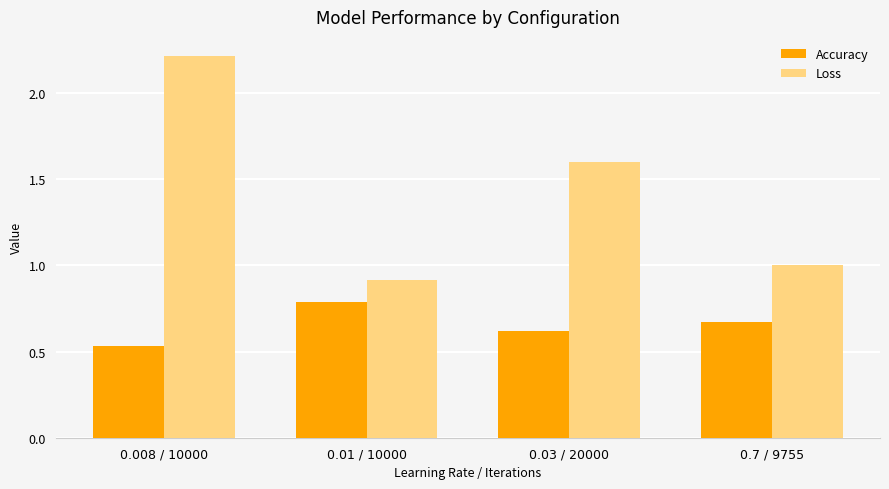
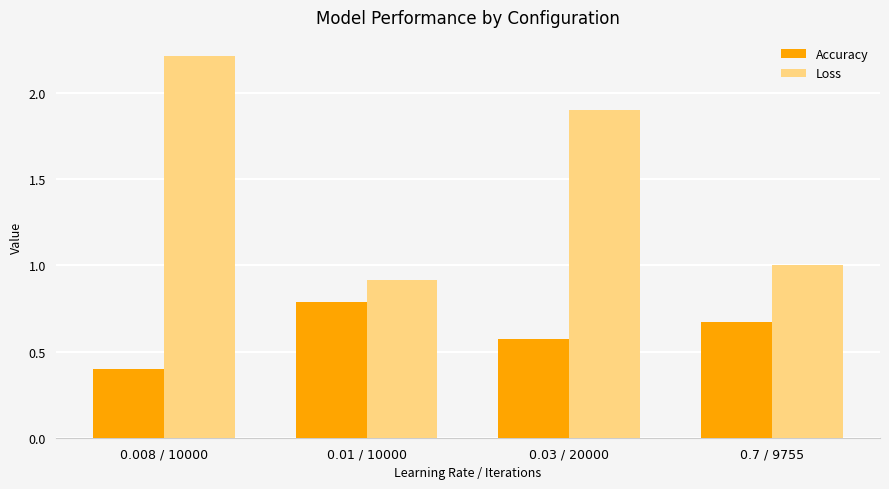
Accuracy, 0.008 / 10000: 0.53 -> 0.40
Accuracy, 0.03 / 20000: 0.62 -> 0.57
Loss, 0.03 / 20000: 1.6 -> 1.9
